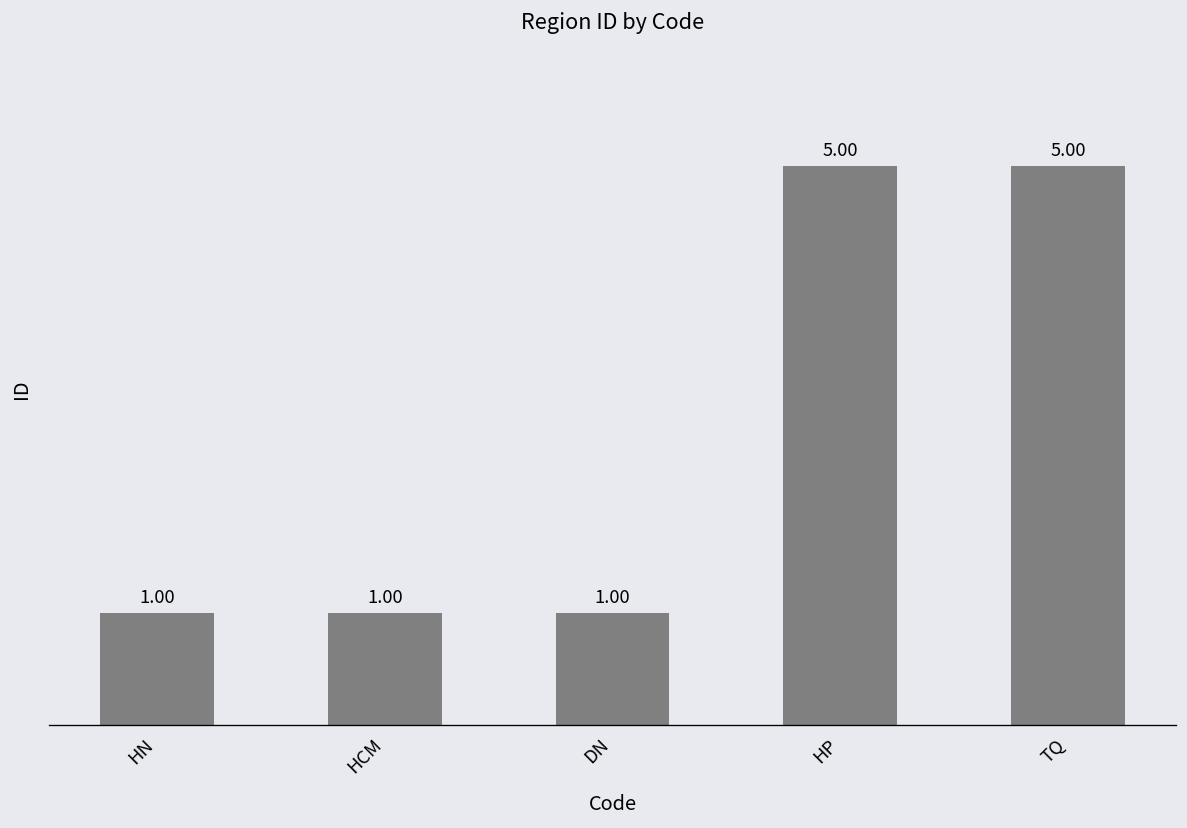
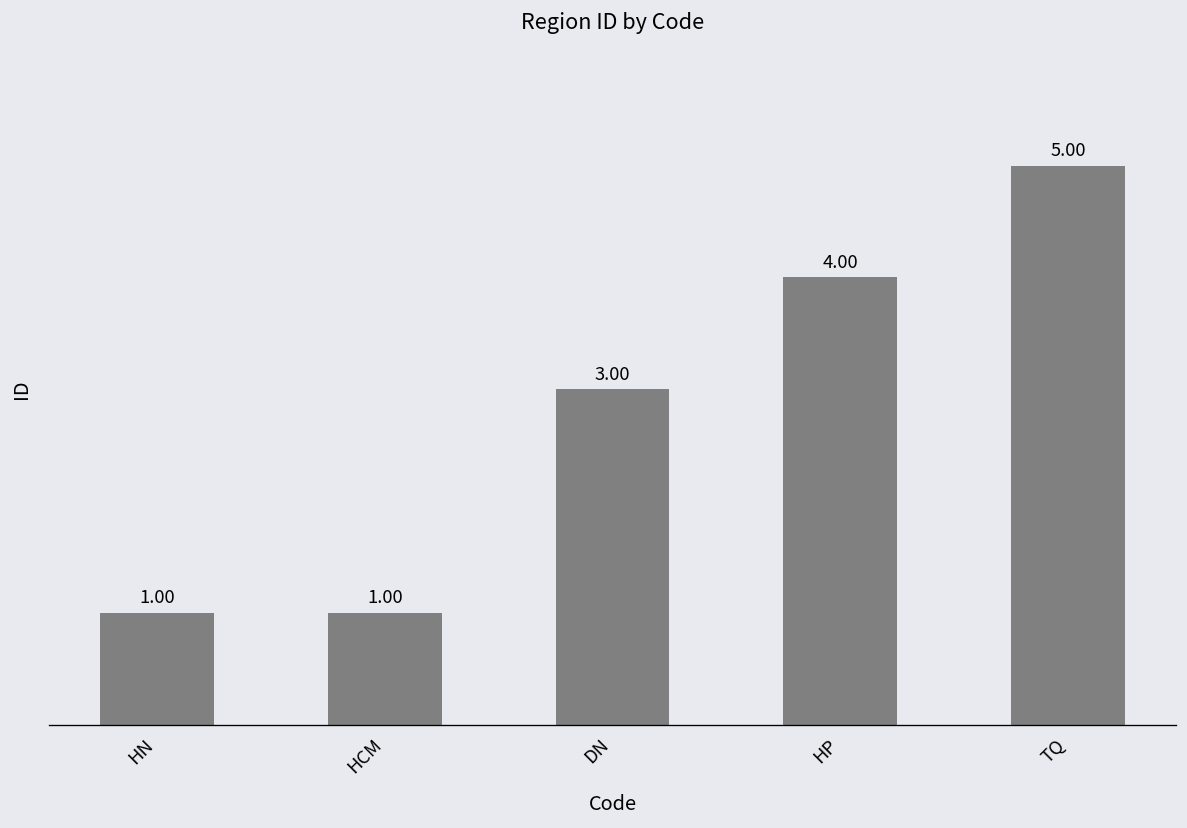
DN: 1.00 -> 3.00
HP: 5.00 -> 4.00
